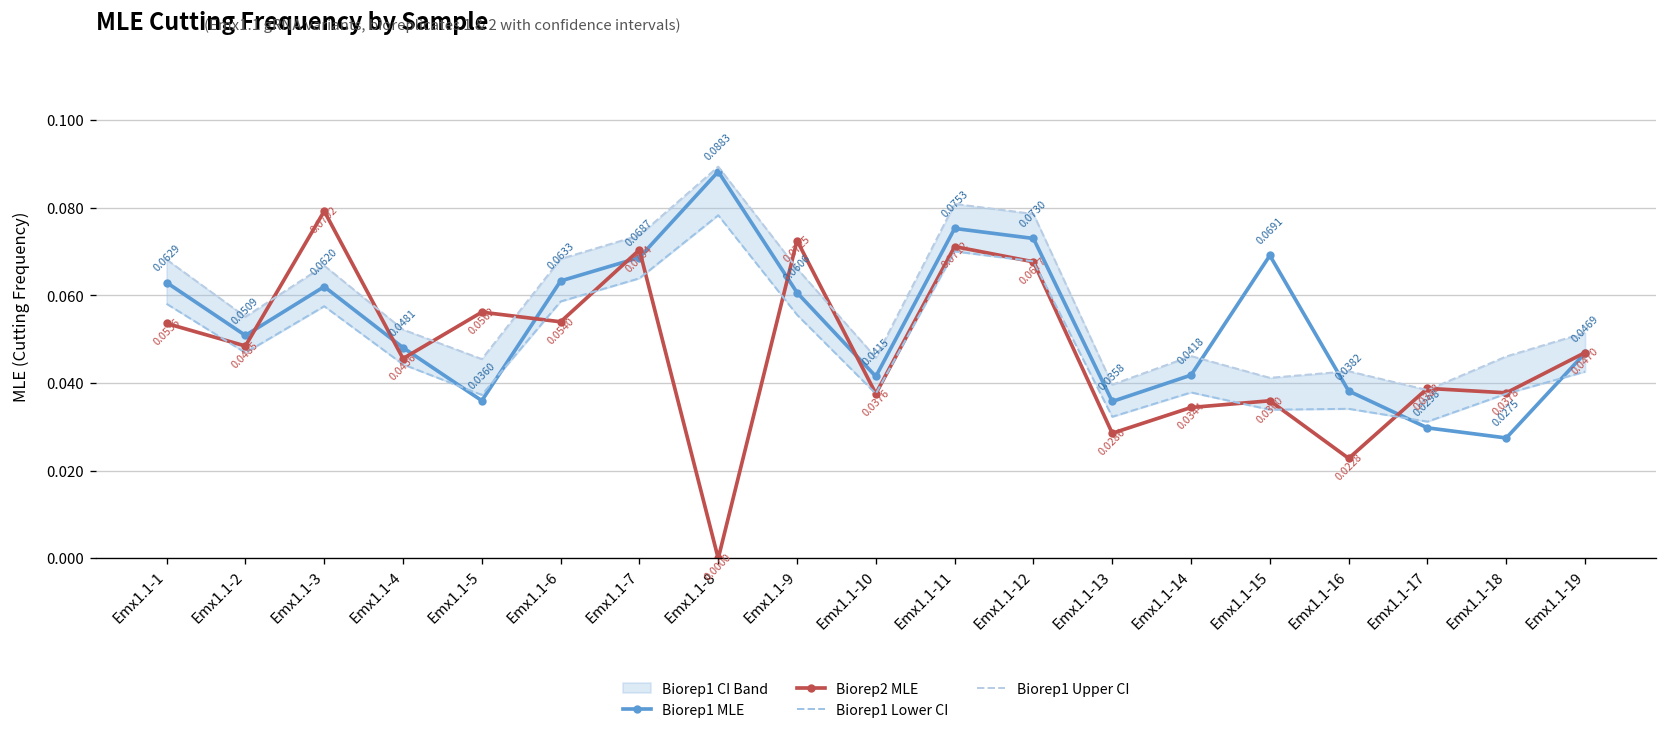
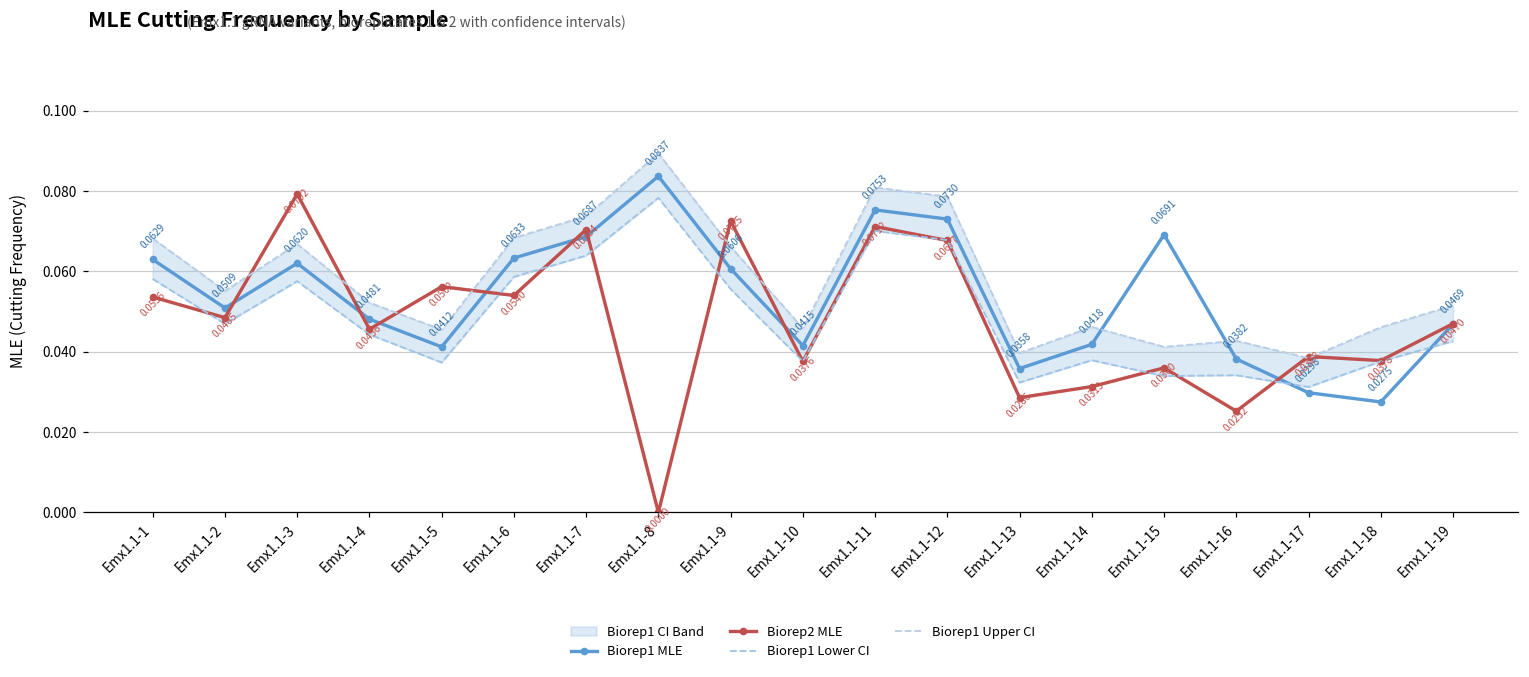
Biorep1 MLE, Emx1.1-5: 0.0360 -> 0.0412
Biorep1 MLE, Emx1.1-8: 0.0883 -> 0.0837
Biorep2 MLE, Emx1.1-14: 0.0344 -> 0.0313
Biorep2 MLE, Emx1.1-16: 0.0228 -> 0.0252
